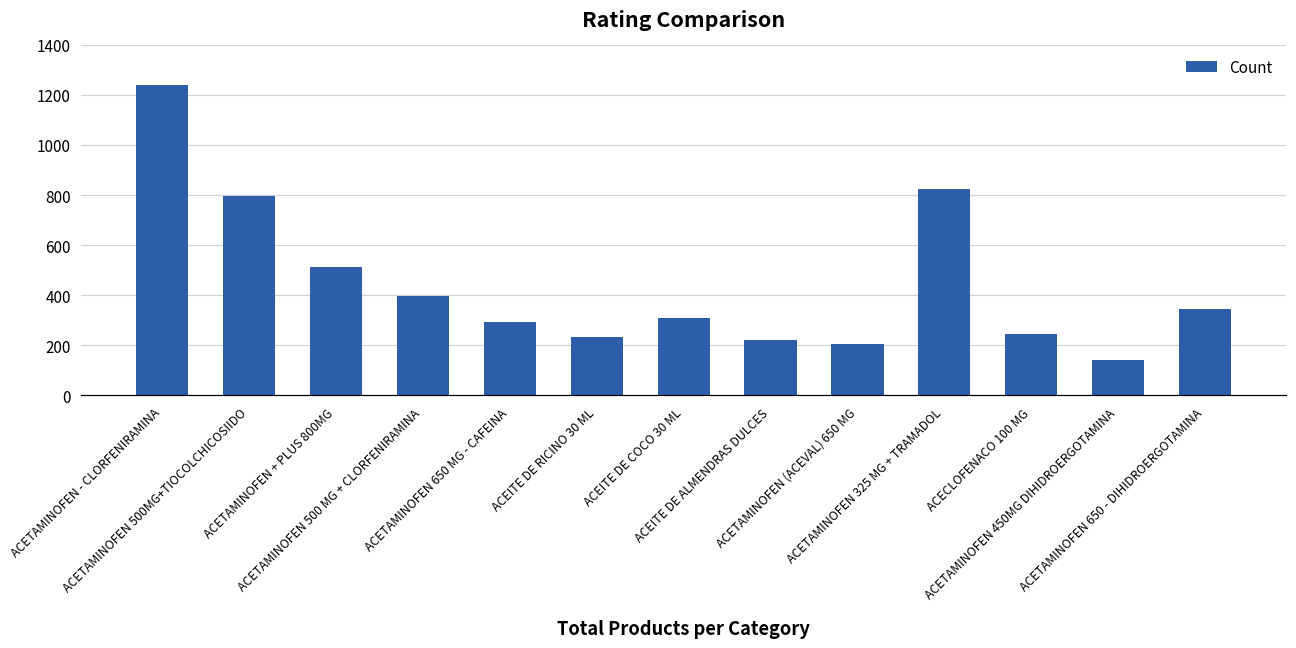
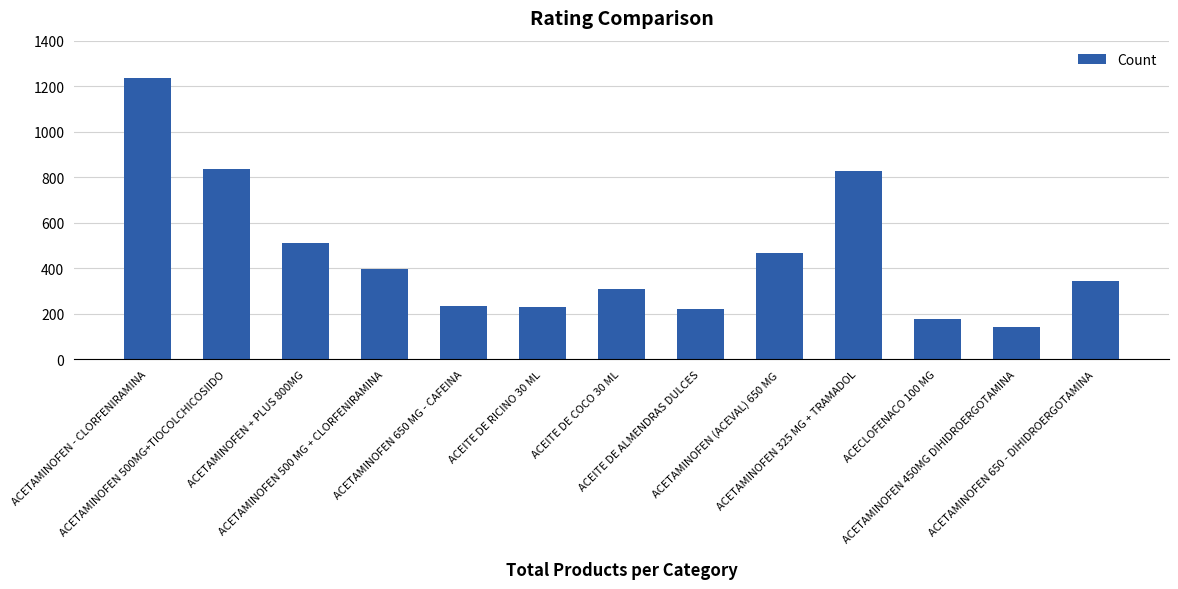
ACETAMINOFEN 500MG+TIOCOLCHICOSIIDO: 800 -> 840
ACETAMINOFEN 650 MG - CAFEINA: 290 -> 230
ACETAMINOFEN (ACEVAL) 650 MG: 210 -> 470
ACECLOFENACO 100 MG: 250 -> 180
